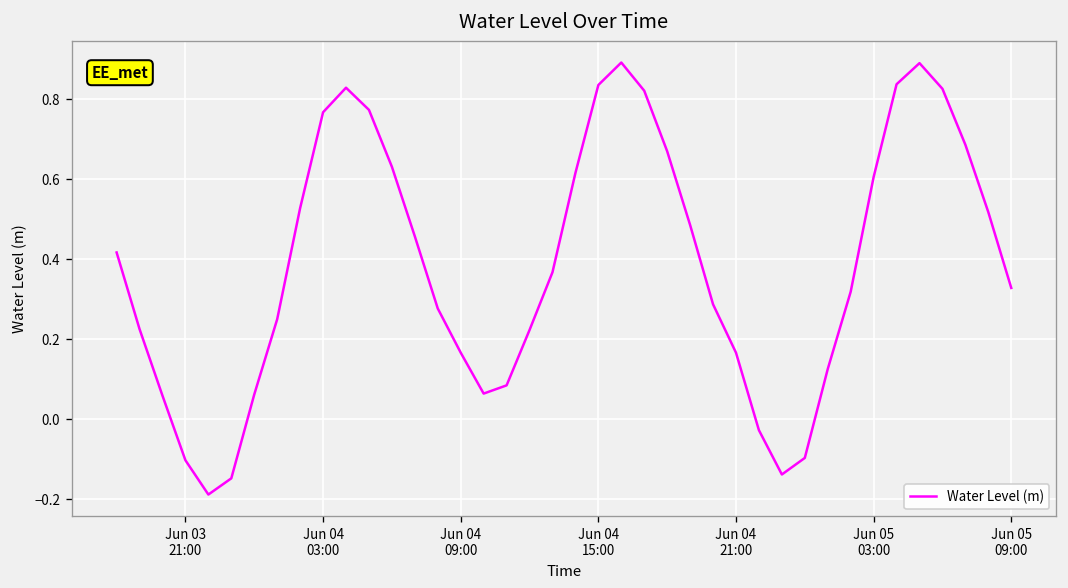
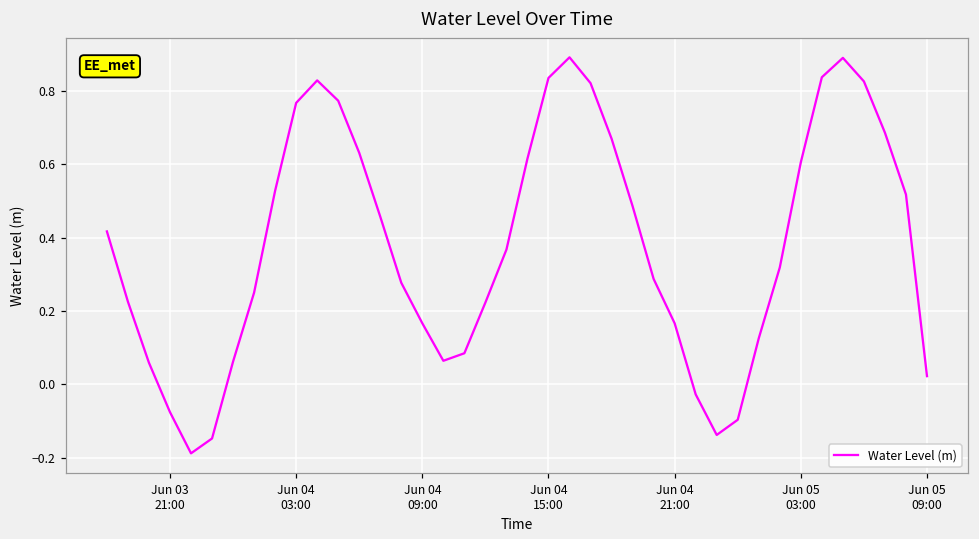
Jun 03 21:00: -0.10 -> -0.08
Jun 05 09:00: 0.33 -> 0.02
